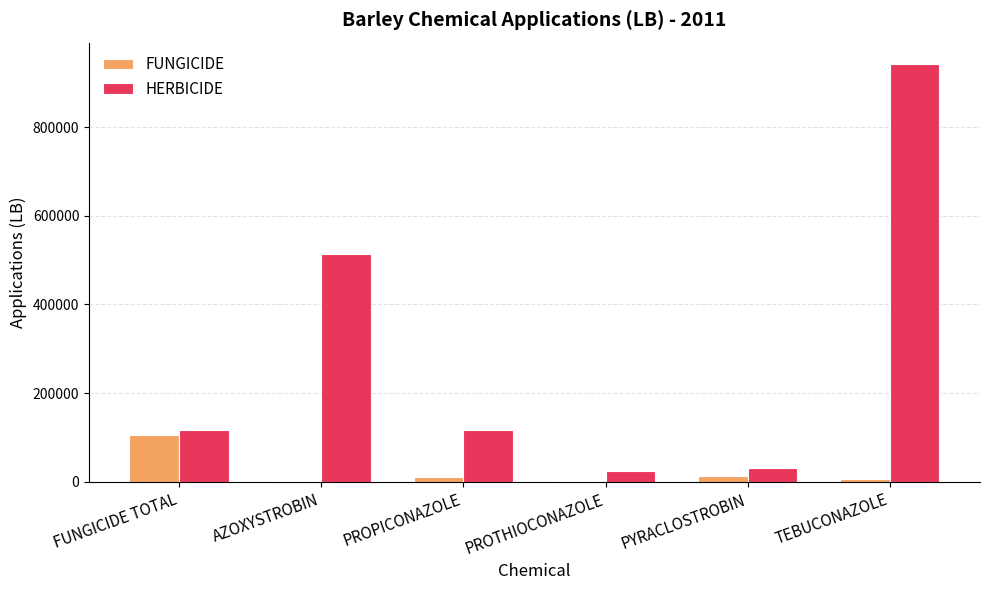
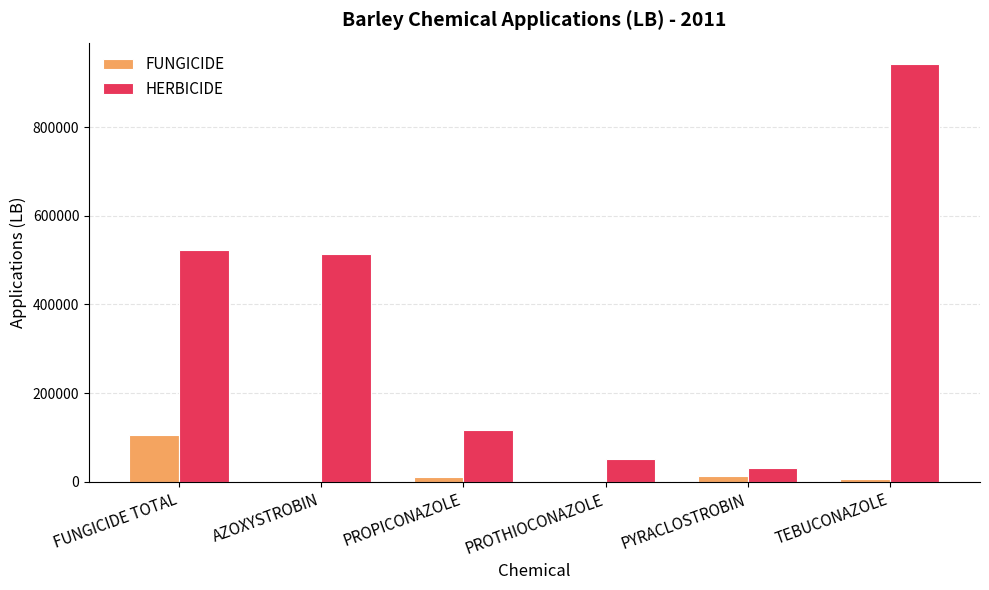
HERBICIDE, FUNGICIDE TOTAL: 120000 -> 520000
HERBICIDE, PROTHIOCONAZOLE: 30000 -> 50000
